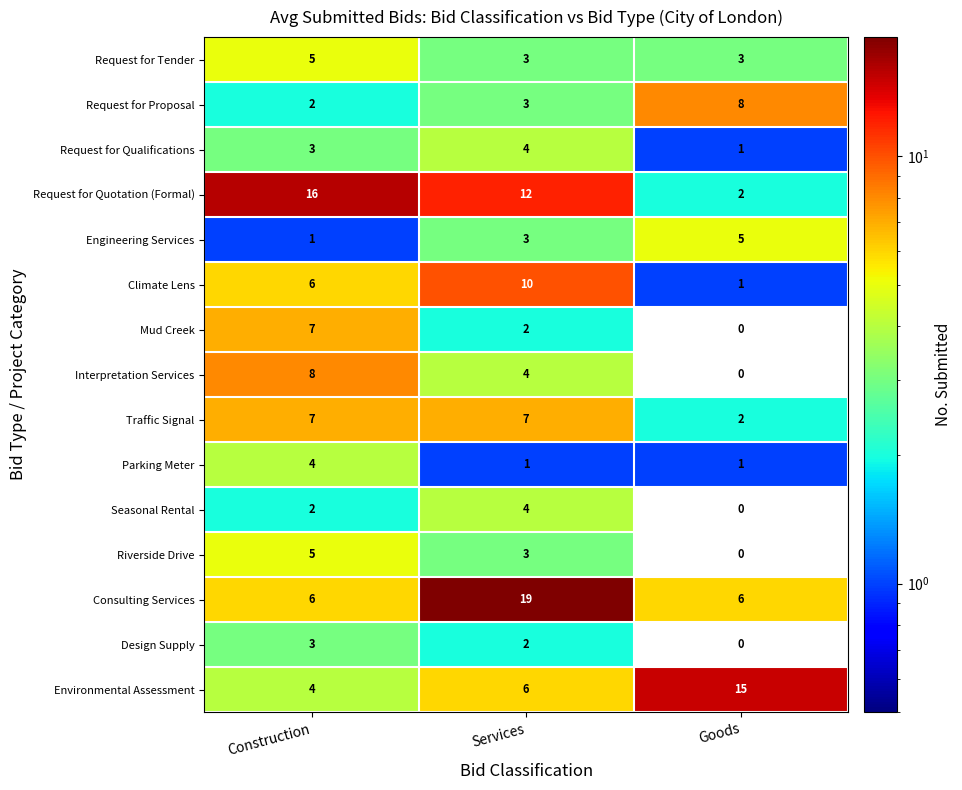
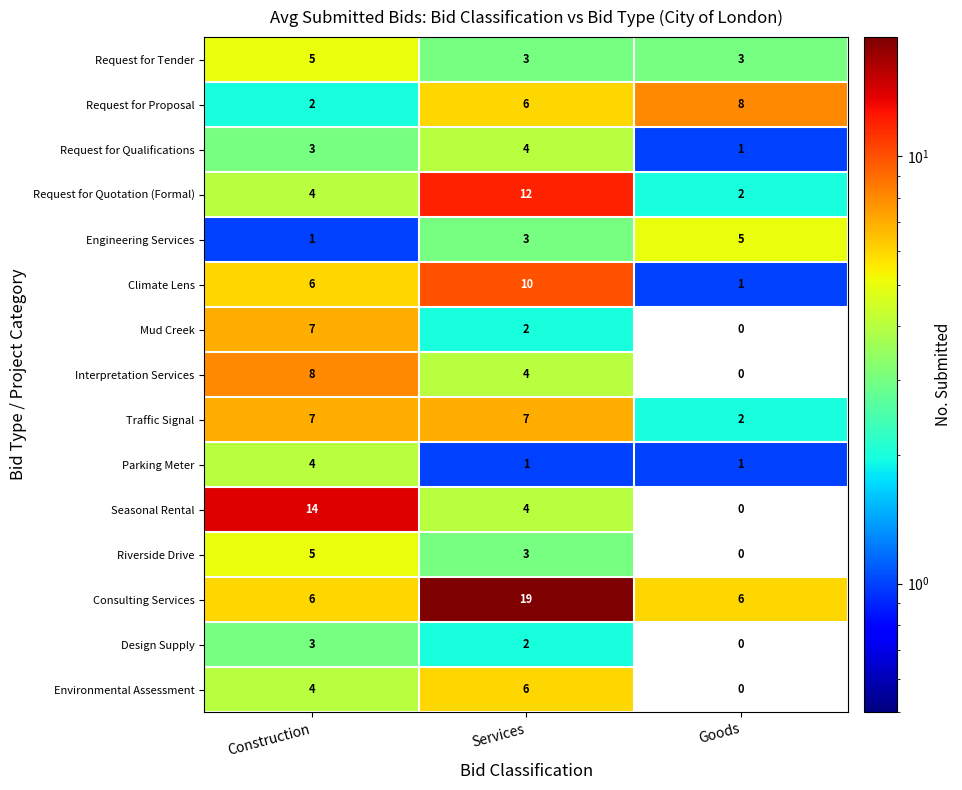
Request for Proposal, Services: 3 -> 6
Request for Quotation (Formal), Construction: 16 -> 4
Seasonal Rental, Construction: 2 -> 14
Environmental Assessment, Goods: 15 -> 0
